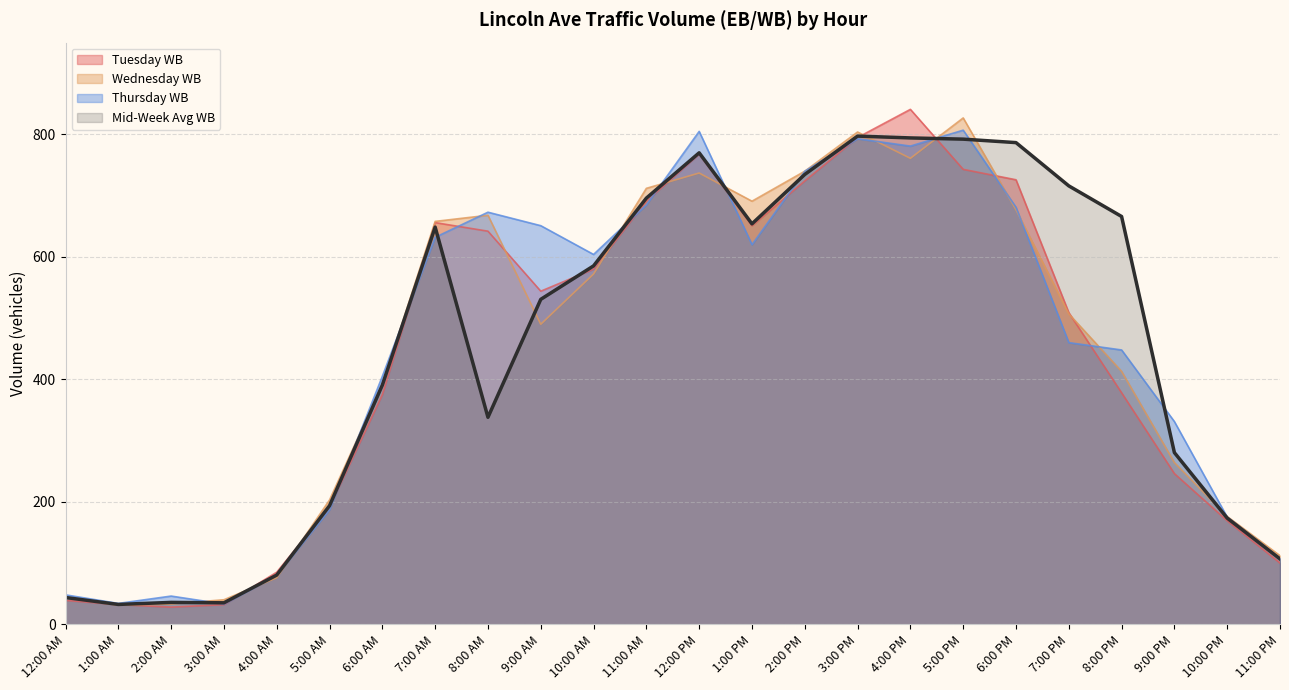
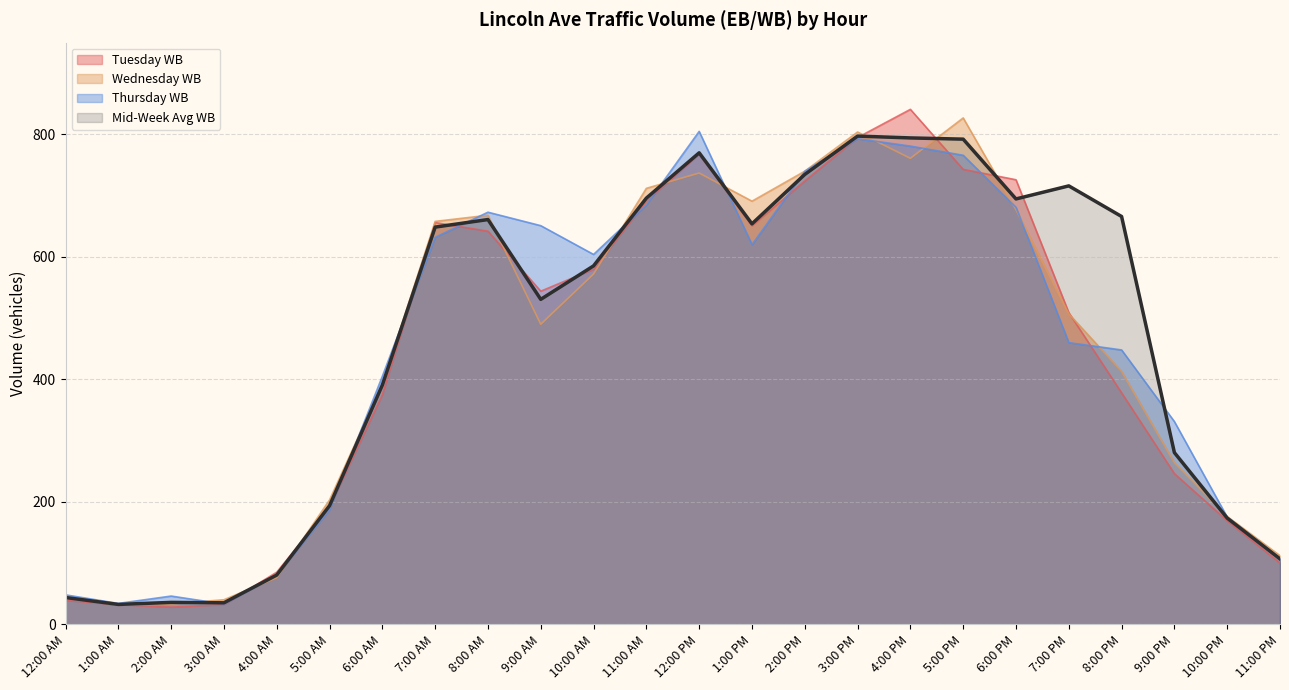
Mid-Week Avg WB, 8:00 AM: 340 -> 660
Thursday WB, 5:00 PM: 810 -> 770
Mid-Week Avg WB, 6:00 PM: 790 -> 690
